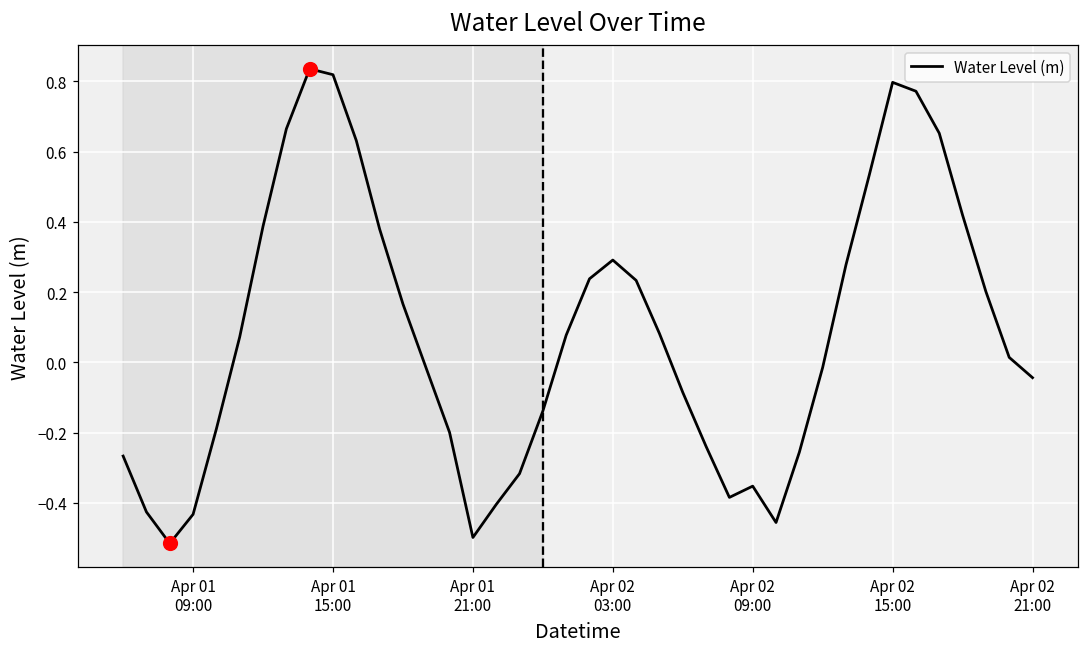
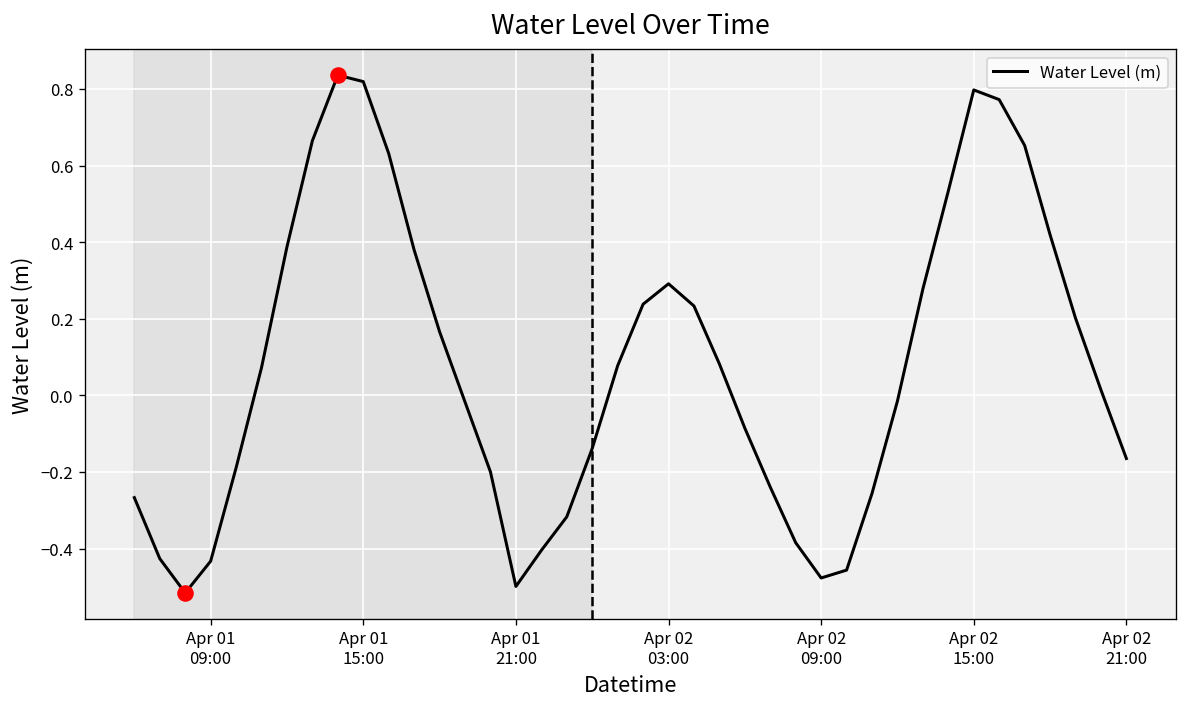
Water Level (m), Apr 02 09:00: -0.35 -> -0.48
Water Level (m), Apr 02 21:00: -0.04 -> -0.16
